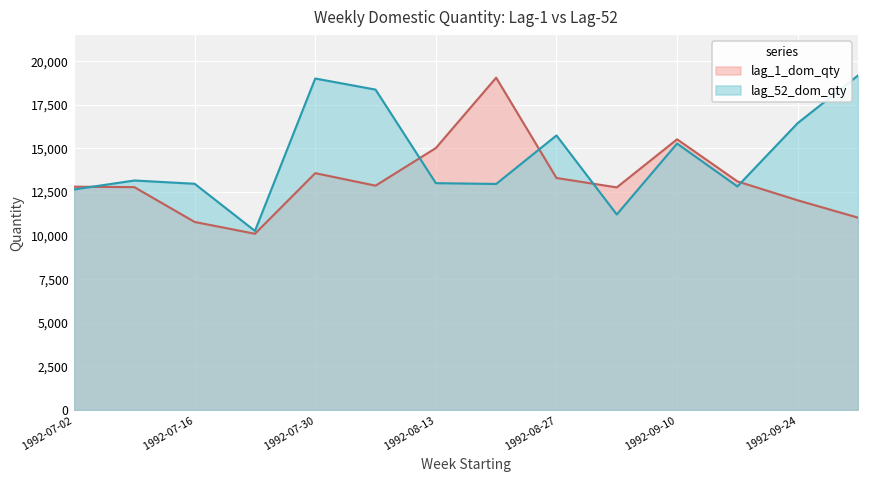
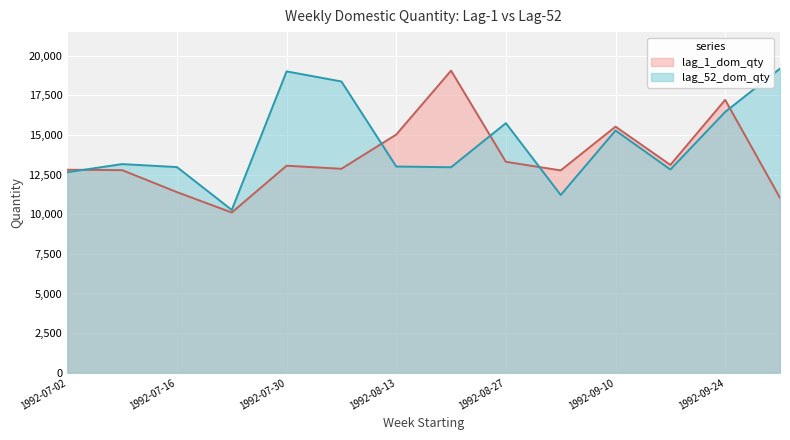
lag_1_dom_qty, 1992-07-16: 10,800 -> 11,400
lag_1_dom_qty, 1992-07-30: 13,600 -> 13,100
lag_1_dom_qty, 1992-09-24: 12,000 -> 17,200
